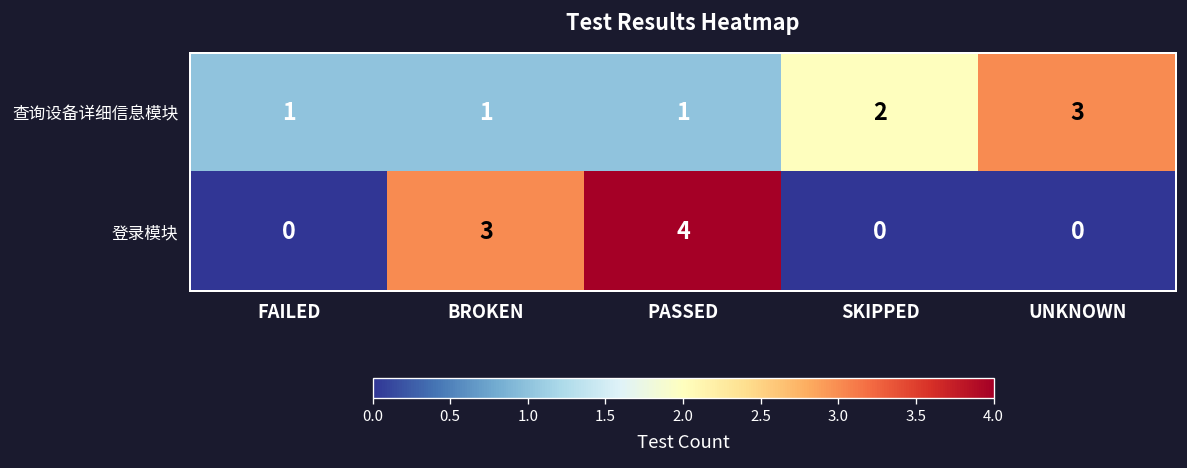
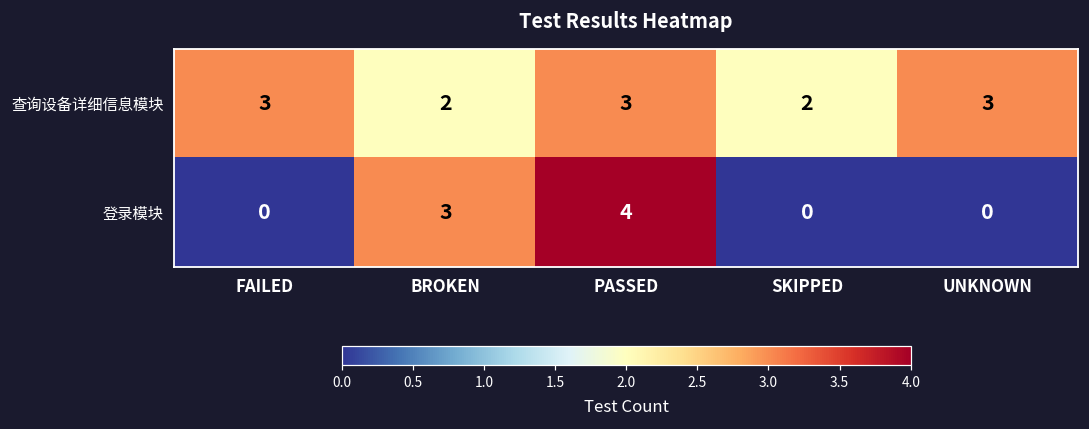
查询设备详细信息模块, FAILED: 1 -> 3
查询设备详细信息模块, BROKEN: 1 -> 2
查询设备详细信息模块, PASSED: 1 -> 3
